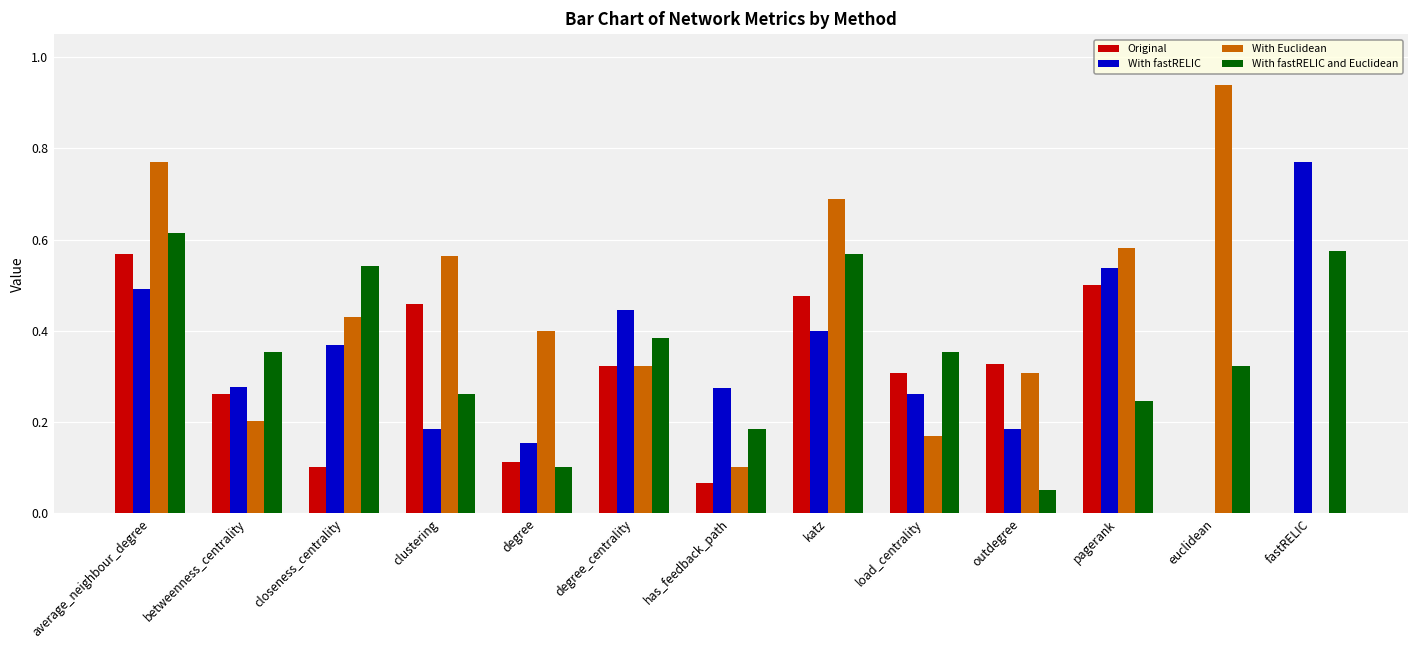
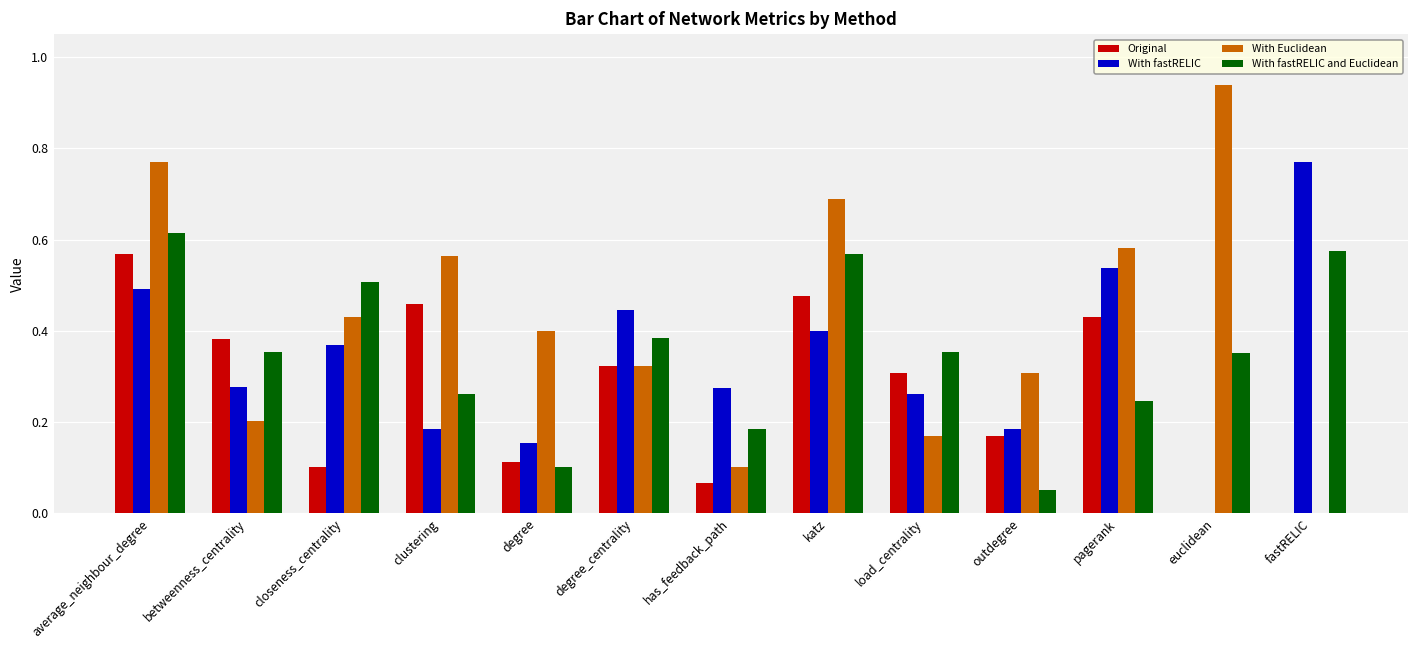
Original, betweenness_centrality: 0.26 -> 0.38
With fastRELIC and Euclidean, closeness_centrality: 0.54 -> 0.51
Original, outdegree: 0.33 -> 0.17
Original, pagerank: 0.50 -> 0.43
With fastRELIC and Euclidean, euclidean: 0.32 -> 0.35
